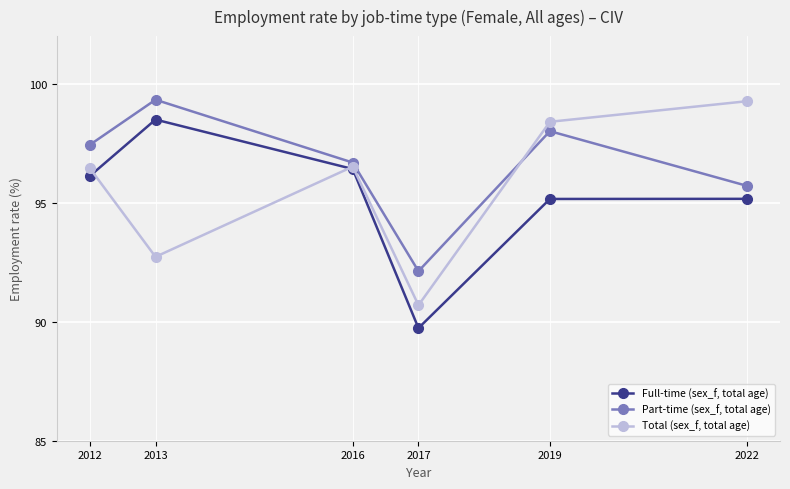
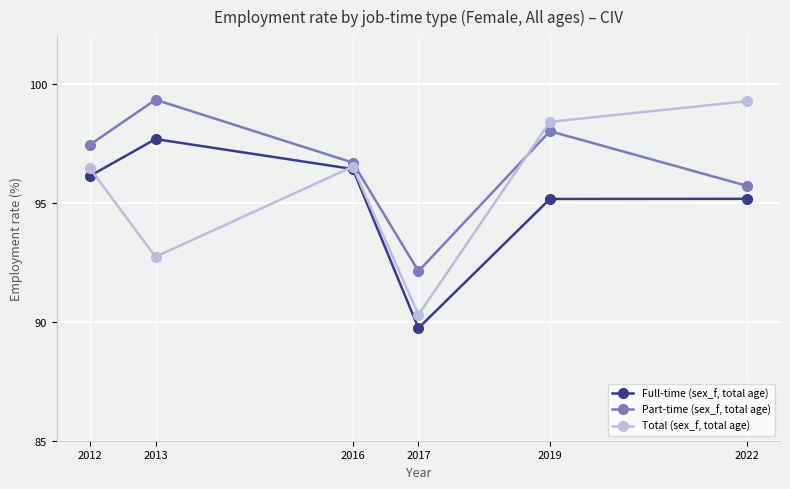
Full-time (sex_f, total age), 2013: 98.5 -> 97.7
Total (sex_f, total age), 2017: 90.7 -> 90.3
